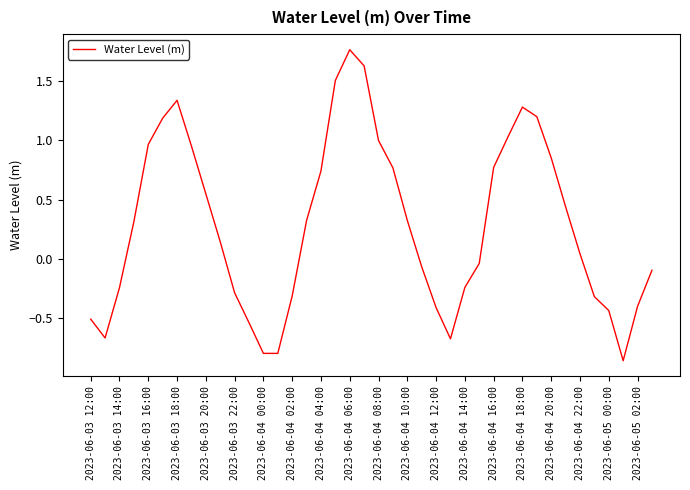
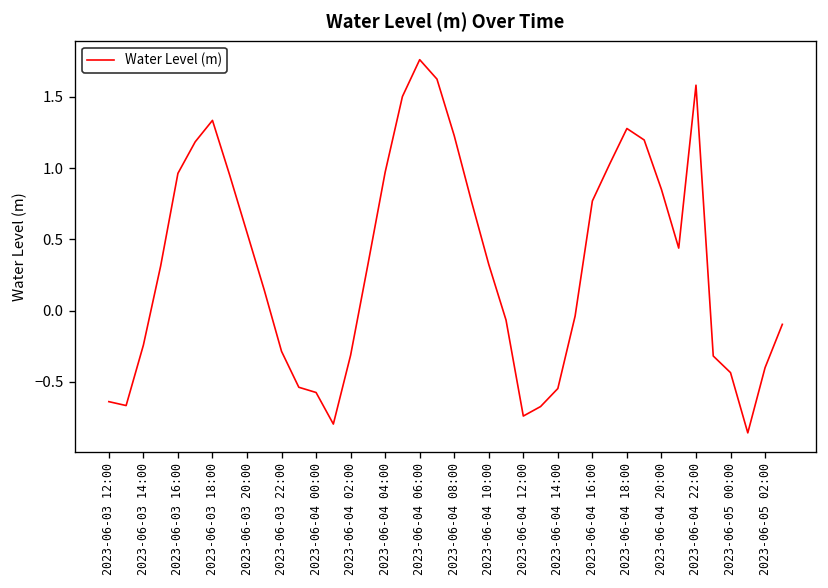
2023-06-03 12:00: -0.51 -> -0.64
2023-06-04 00:00: -0.80 -> -0.57
2023-06-04 04:00: 0.74 -> 0.97
2023-06-04 08:00: 1.00 -> 1.23
2023-06-04 12:00: -0.41 -> -0.74
2023-06-04 14:00: -0.24 -> -0.55
2023-06-04 22:00: 0.04 -> 1.58
